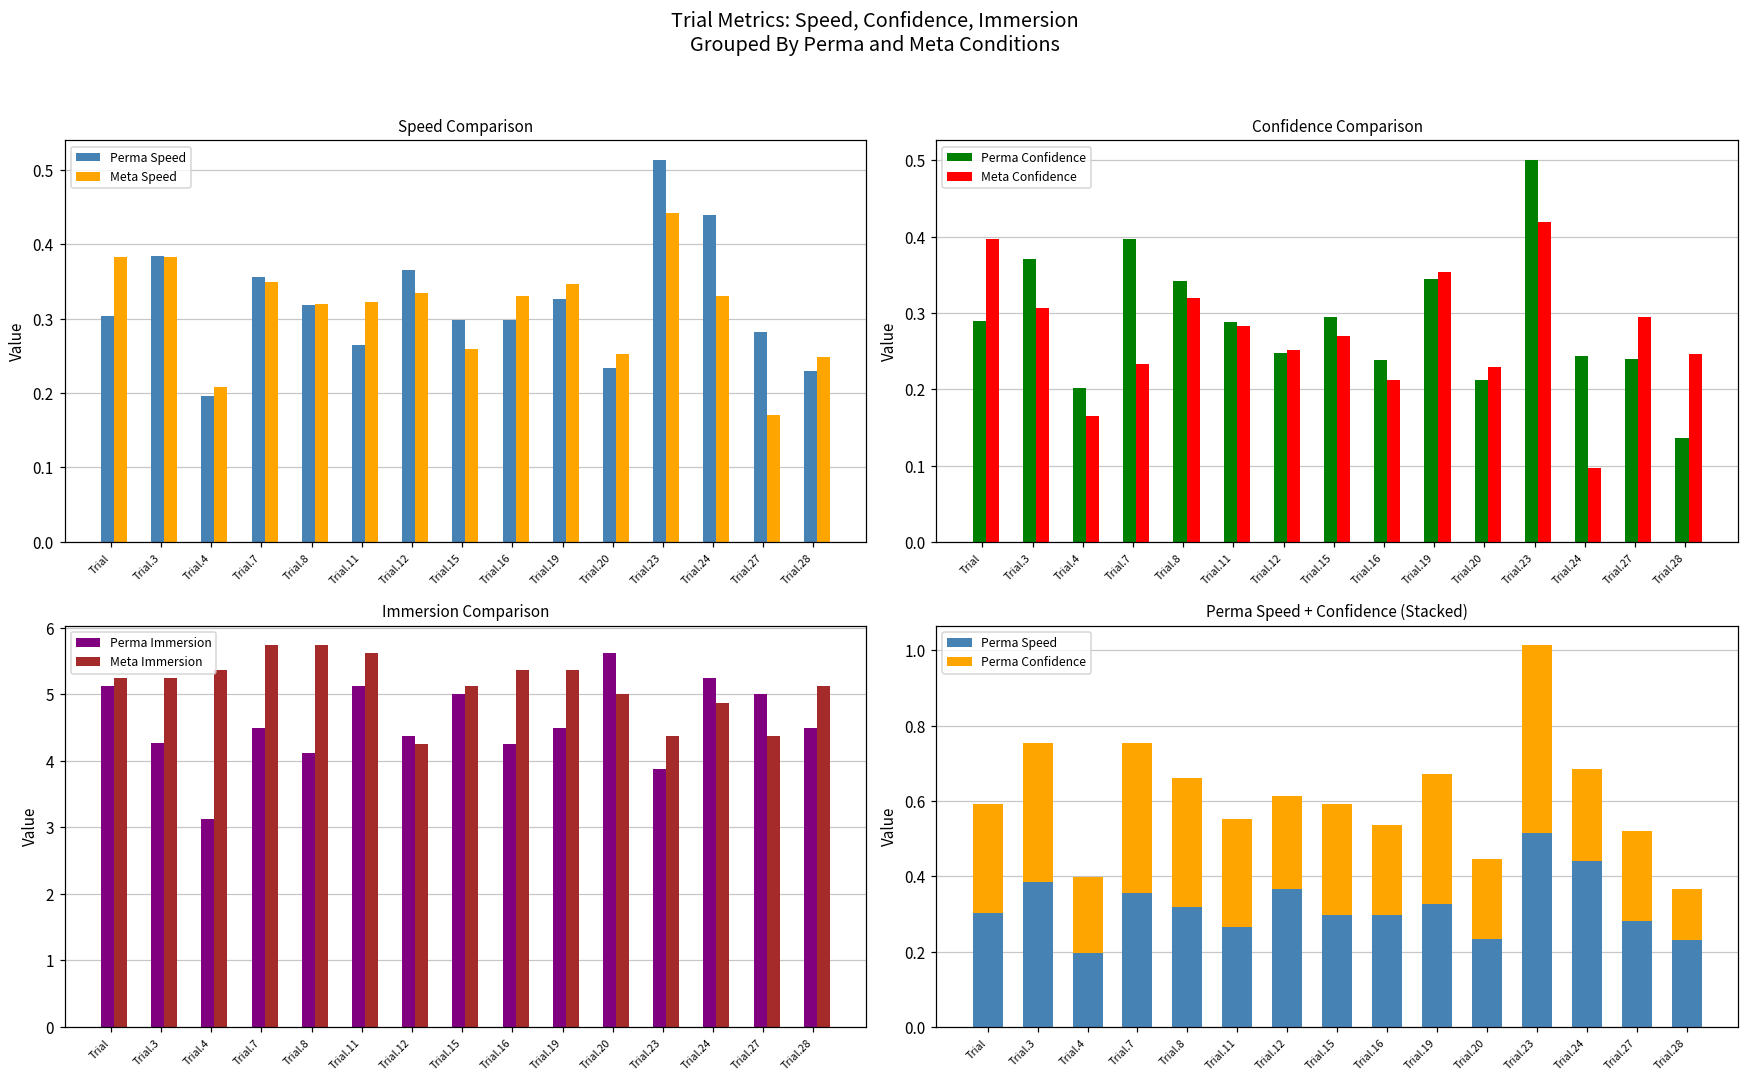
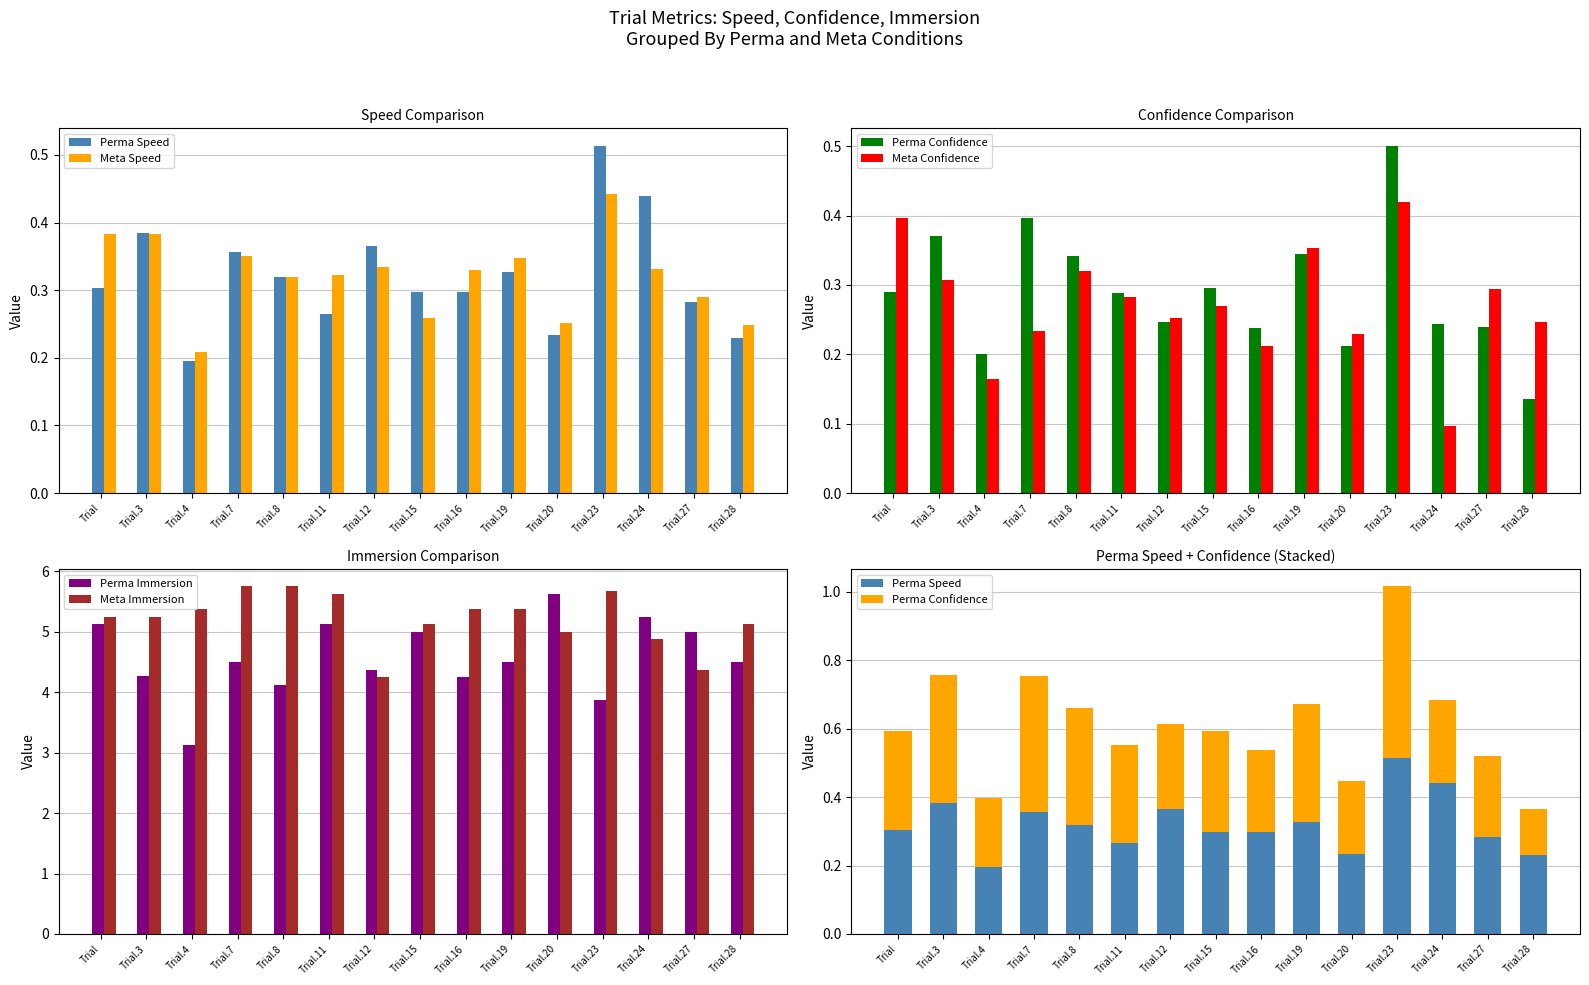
Speed Comparison, Meta Speed, Trial.27: 0.17 -> 0.29
Immersion Comparison, Meta Immersion, Trial.23: 4.4 -> 5.7
